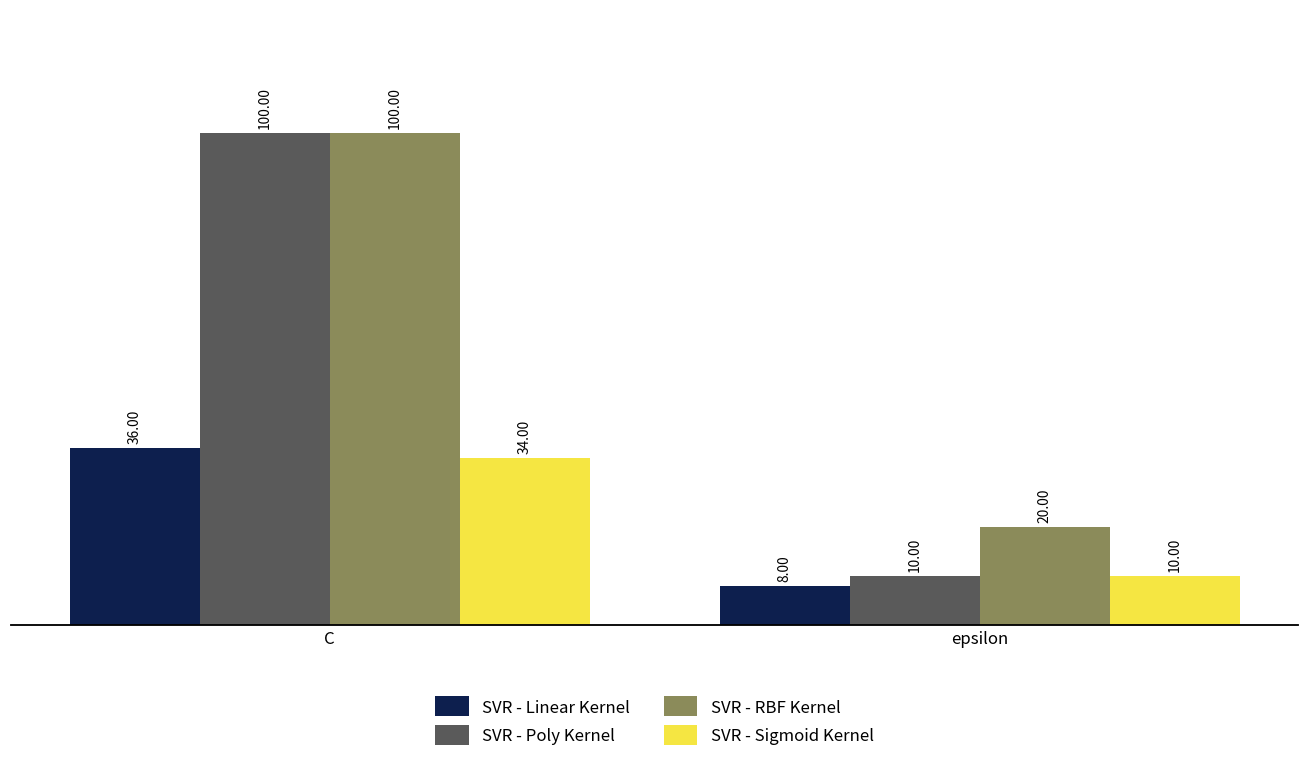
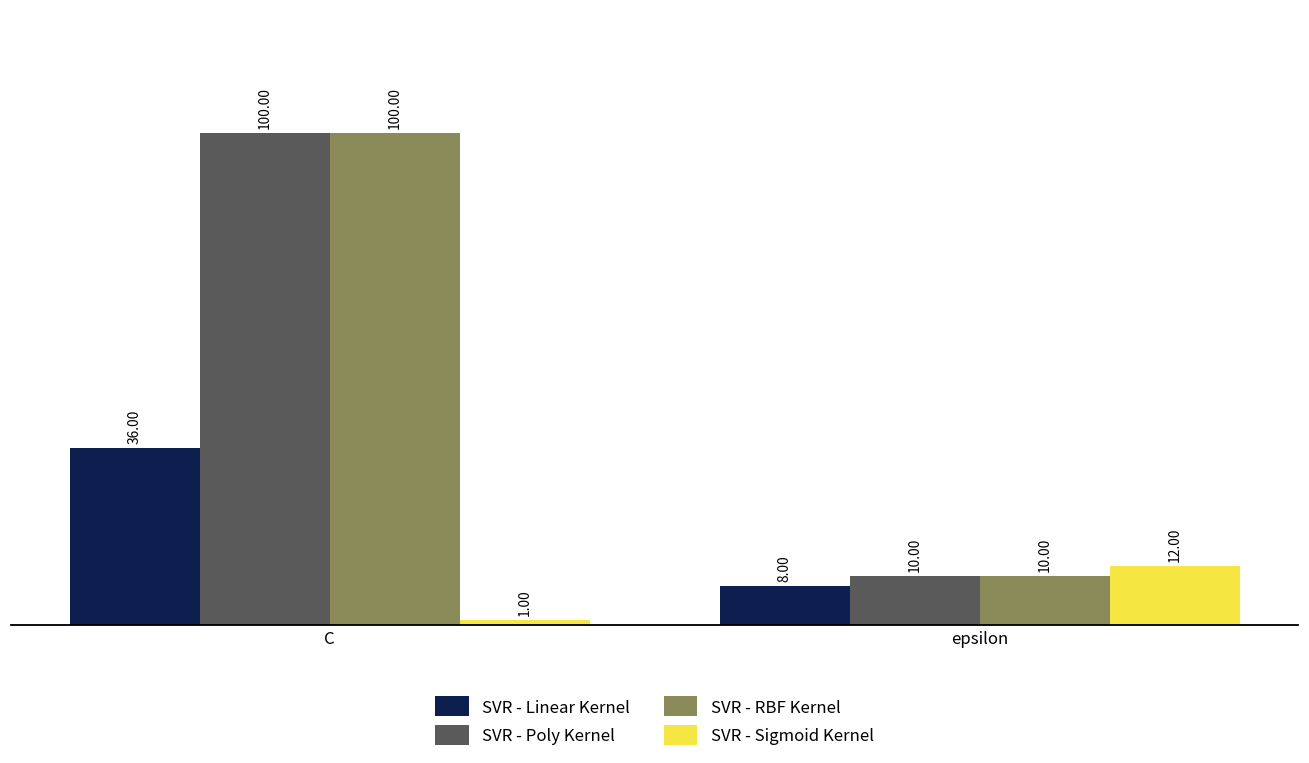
SVR - Sigmoid Kernel, C: 34.00 -> 1.00
SVR - RBF Kernel, epsilon: 20.00 -> 10.00
SVR - Sigmoid Kernel, epsilon: 10.00 -> 12.00
